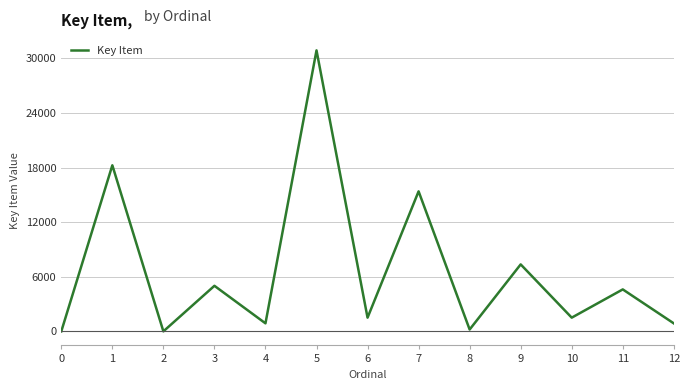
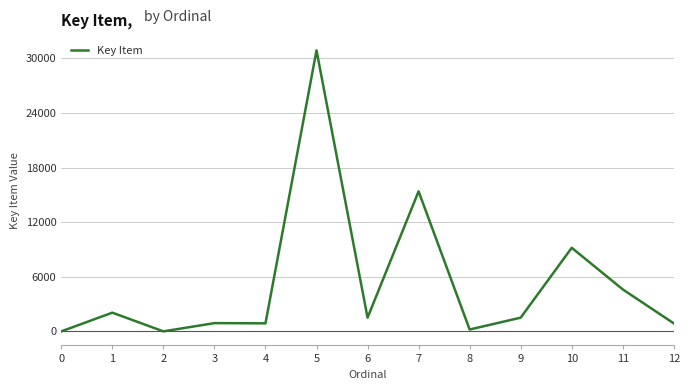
1: 18000 -> 2000
3: 5000 -> 1000
9: 7000 -> 2000
10: 2000 -> 9000
